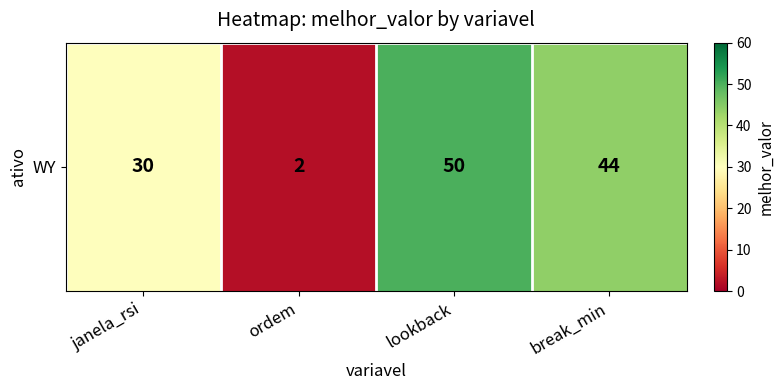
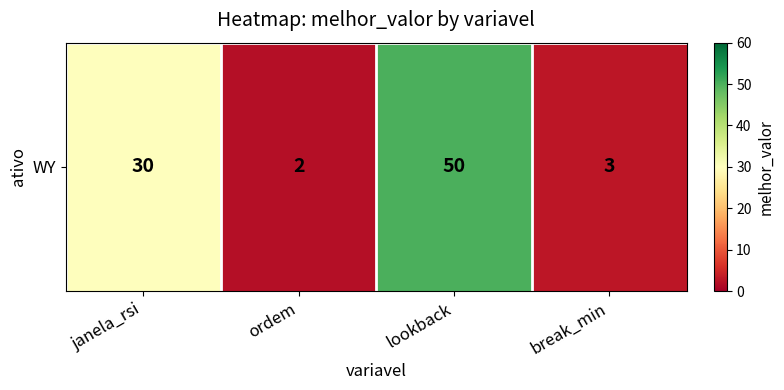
WY, break_min: 44 -> 3
